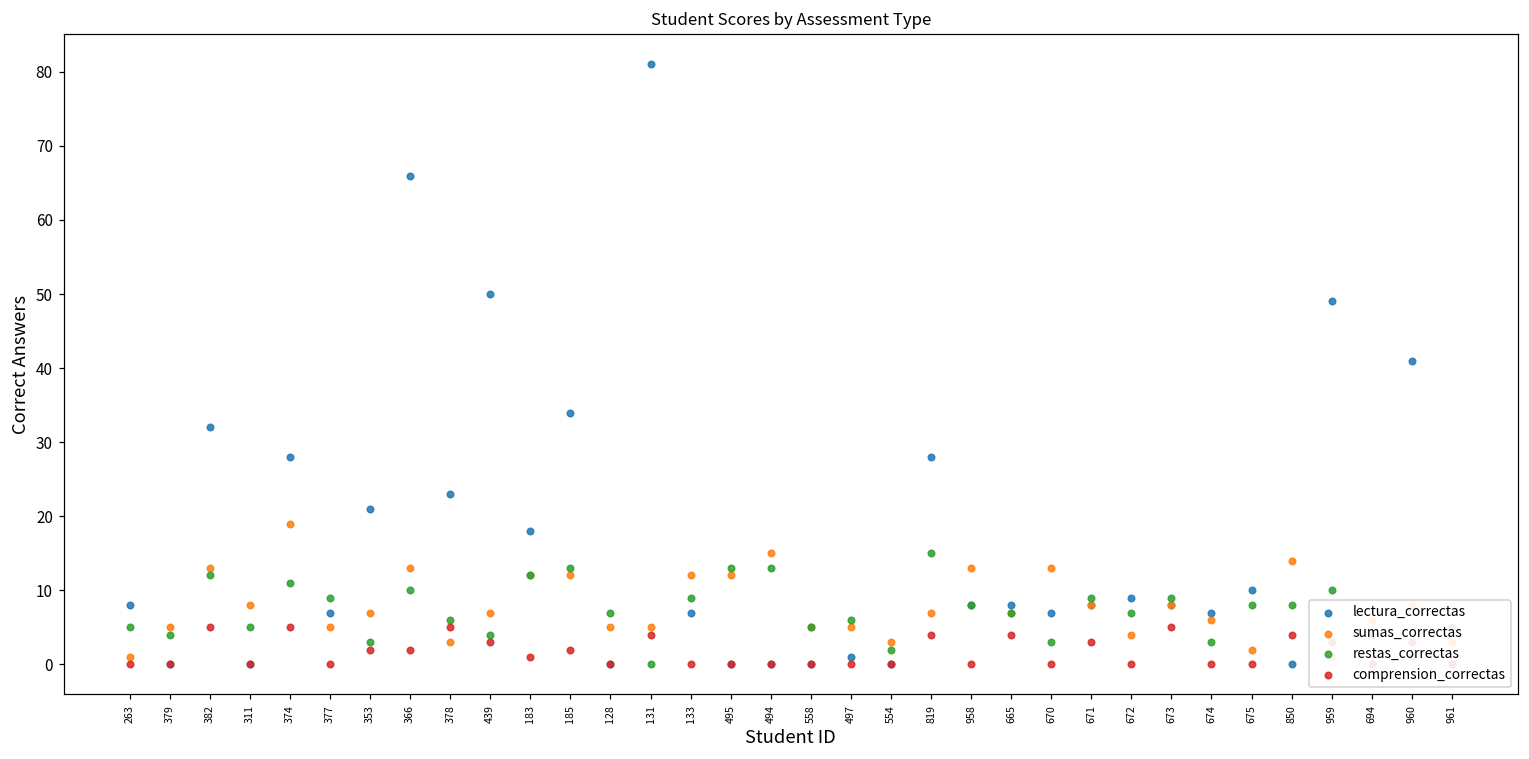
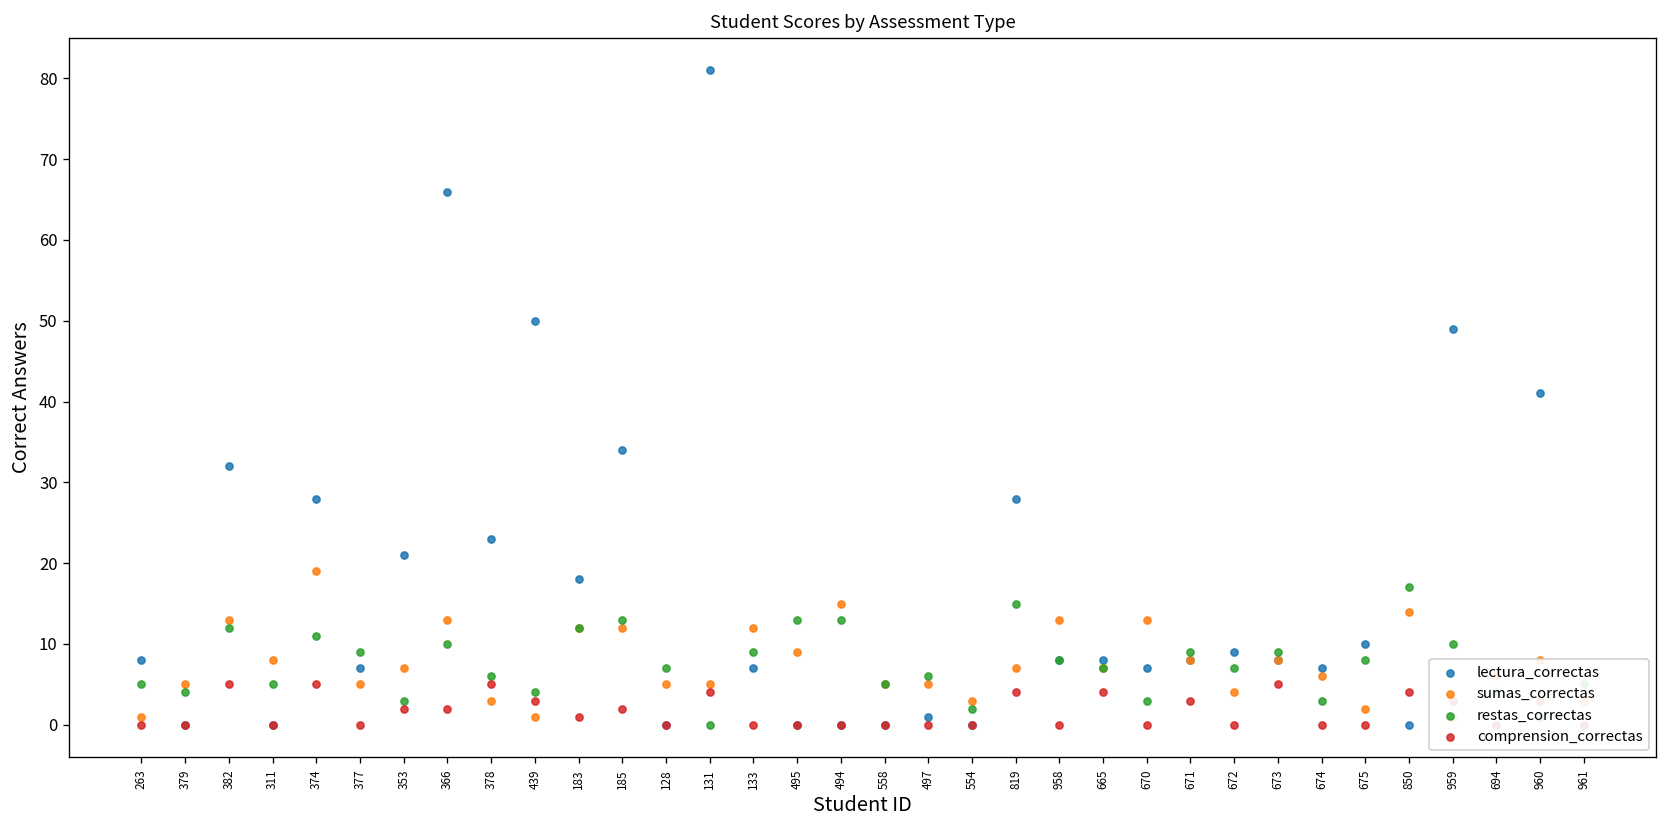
sumas_correctas, 439: 7 -> 1
sumas_correctas, 495: 12 -> 9
restas_correctas, 850: 8 -> 17
